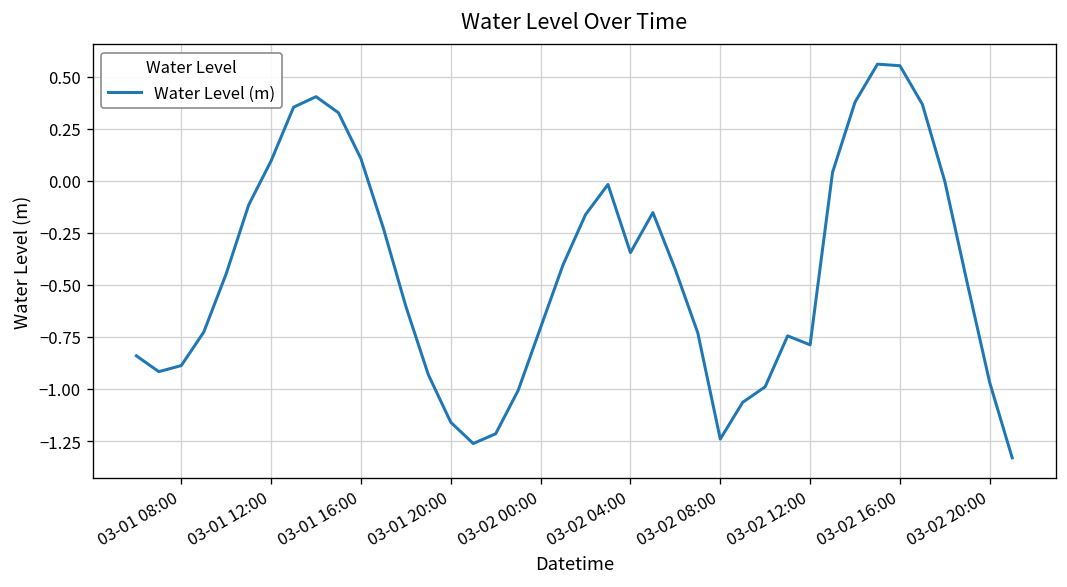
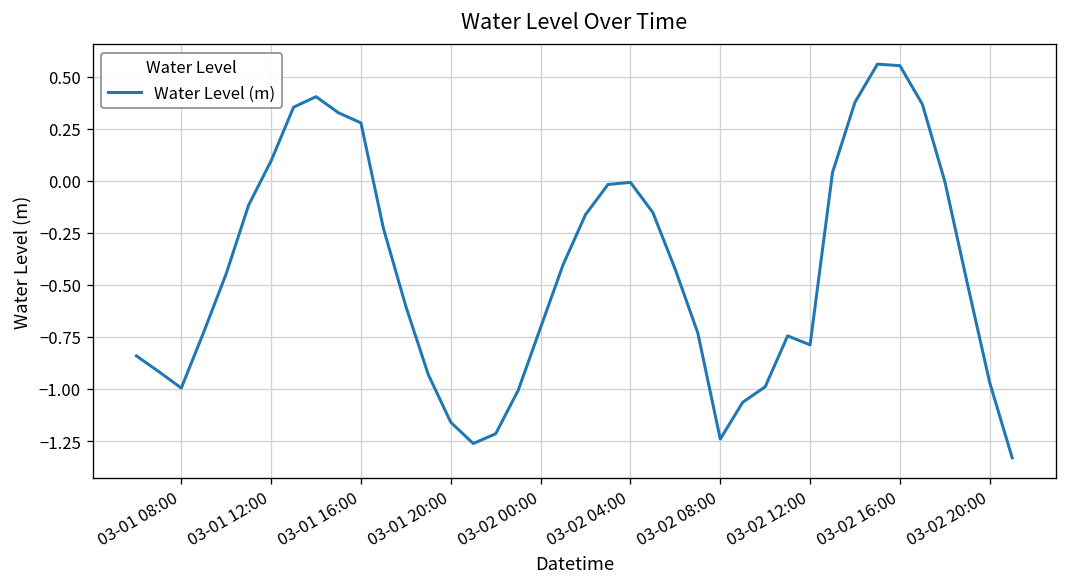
03-01 08:00: -0.89 -> -1.00
03-01 16:00: 0.11 -> 0.28
03-02 04:00: -0.35 -> -0.01
